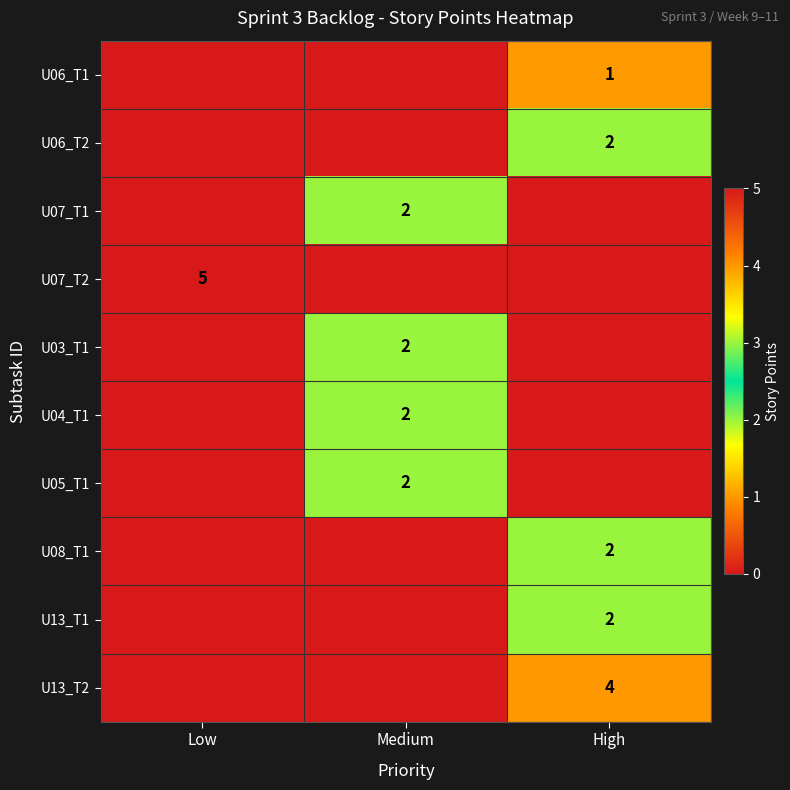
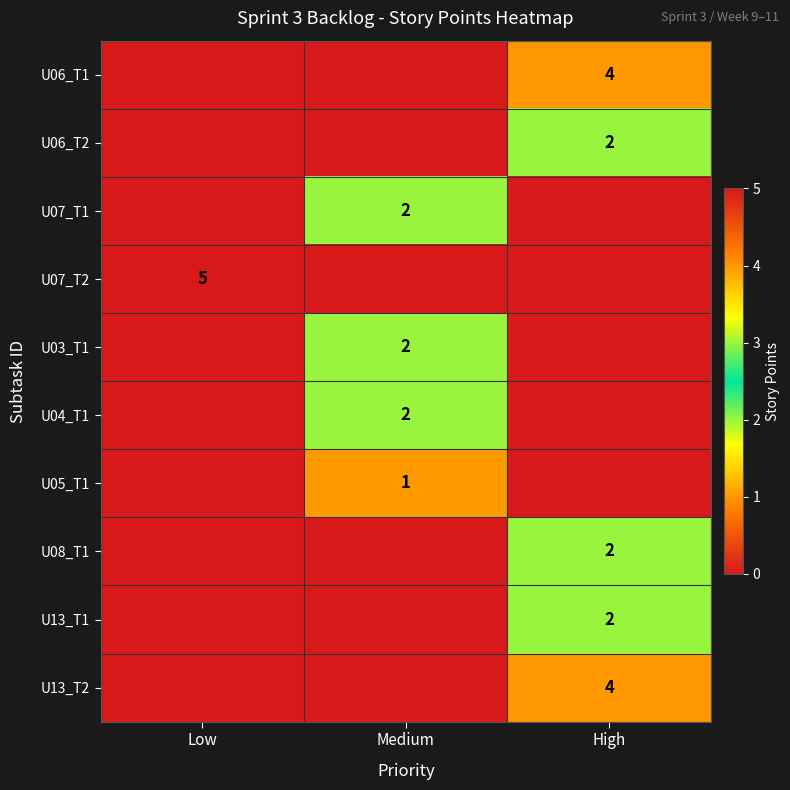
U06_T1, High: 1 -> 4
U05_T1, Medium: 2 -> 1
